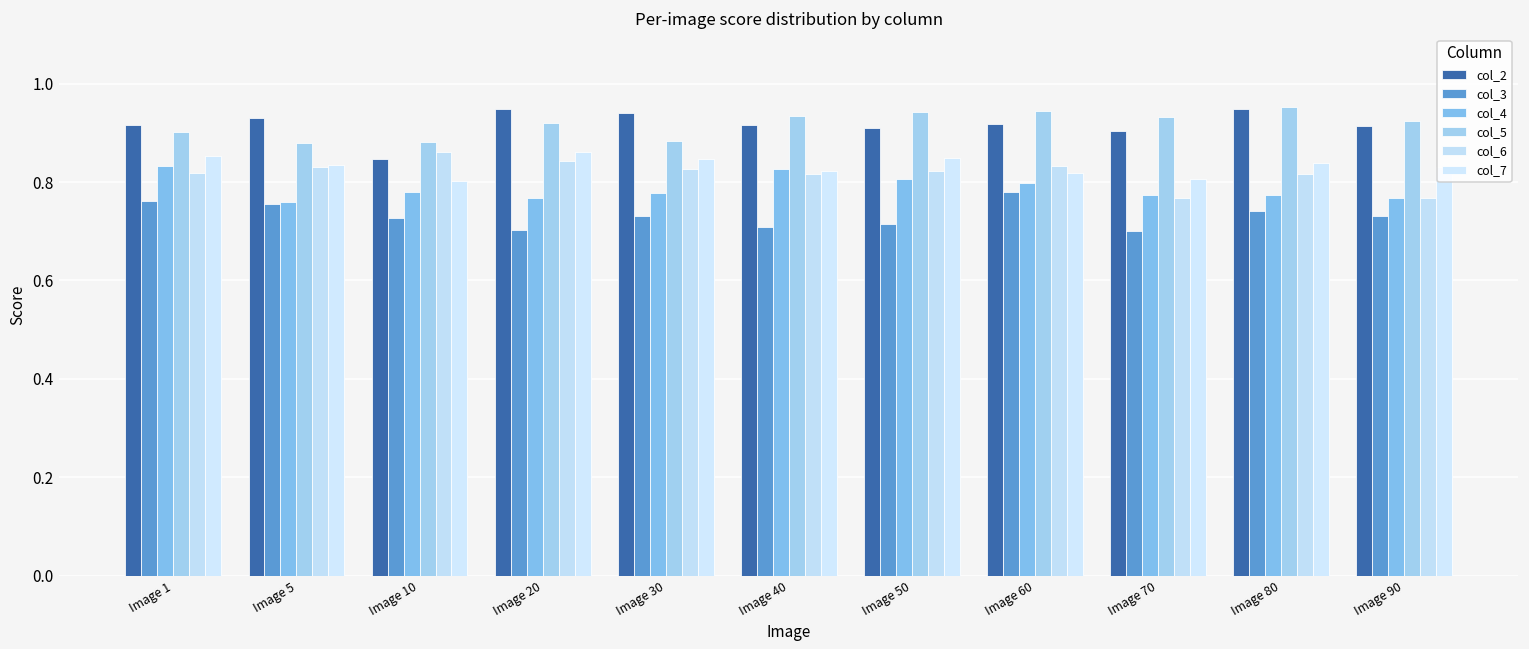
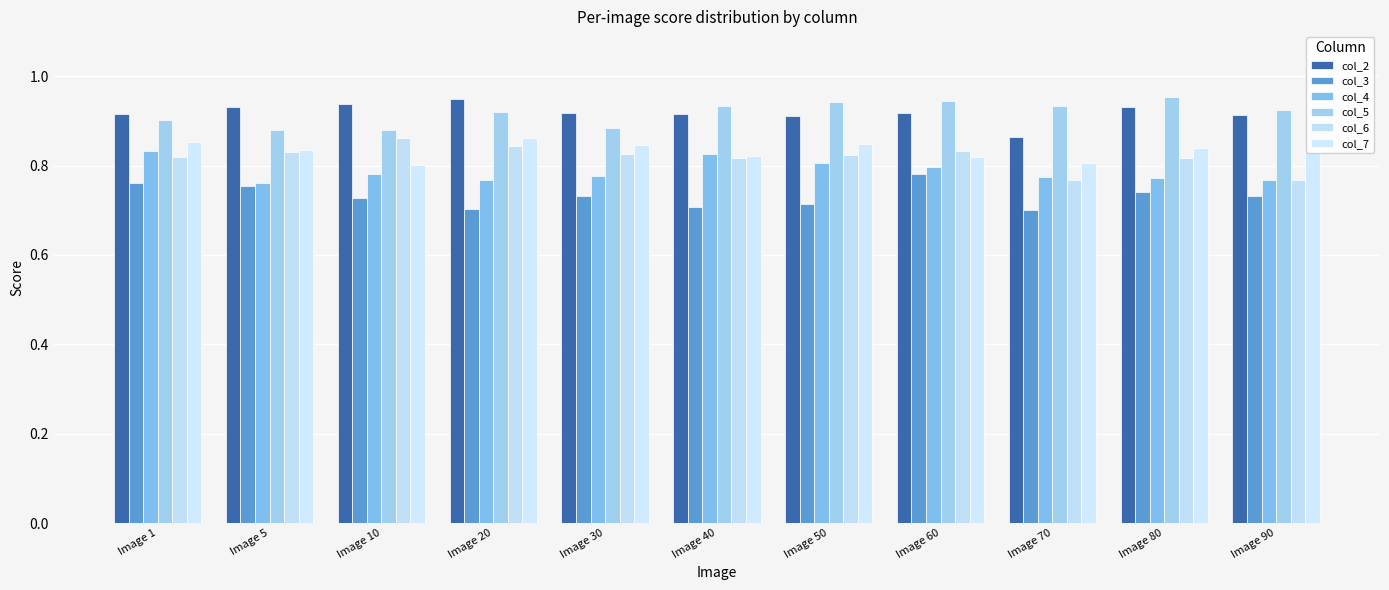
col_2, Image 10: 0.85 -> 0.94
col_2, Image 30: 0.94 -> 0.92
col_2, Image 70: 0.90 -> 0.86
col_2, Image 80: 0.95 -> 0.93
